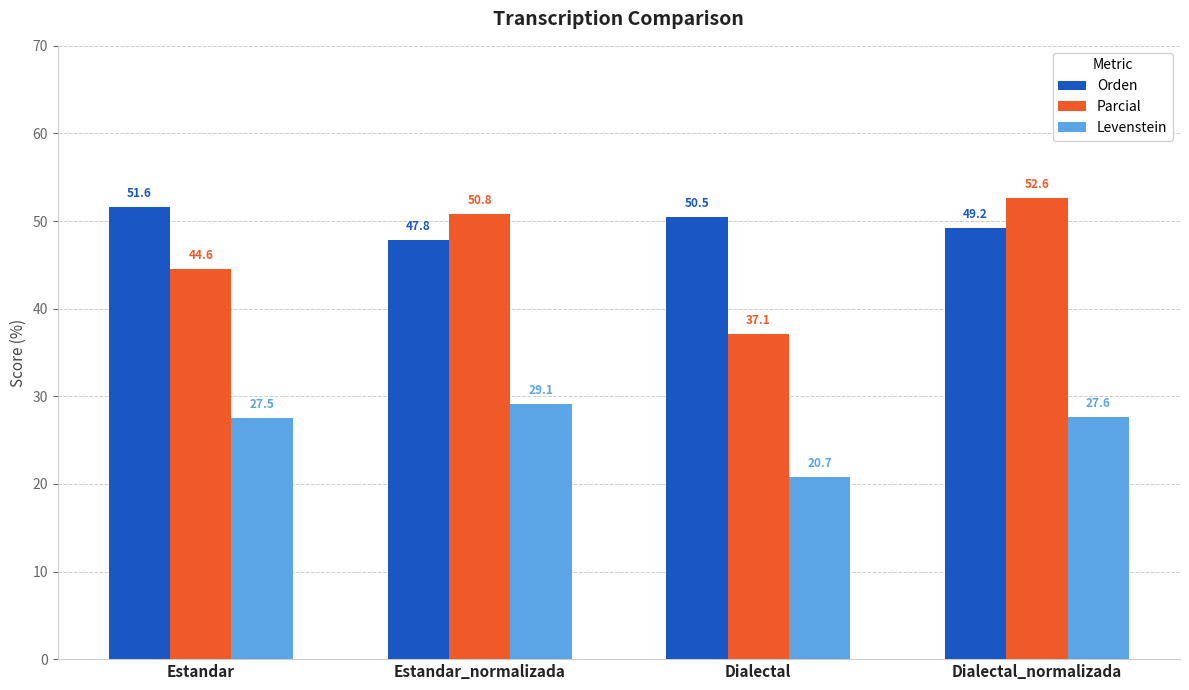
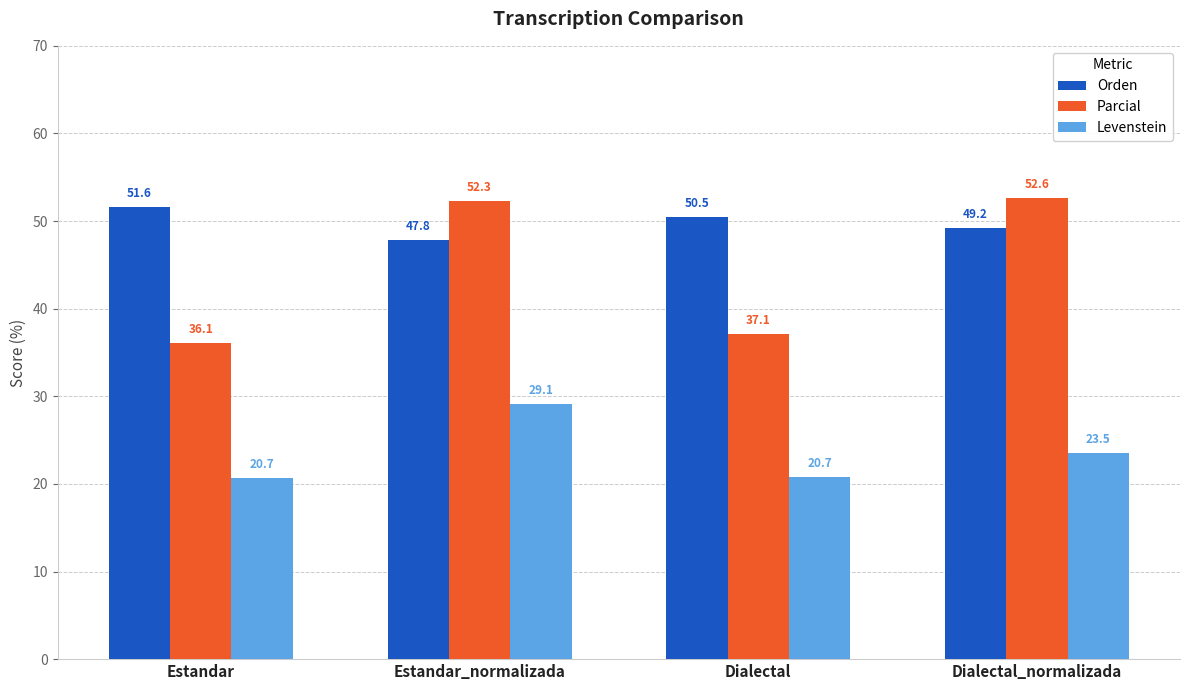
Parcial, Estandar: 44.6 -> 36.1
Levenstein, Estandar: 27.5 -> 20.7
Parcial, Estandar_normalizada: 50.8 -> 52.3
Levenstein, Dialectal_normalizada: 27.6 -> 23.5
